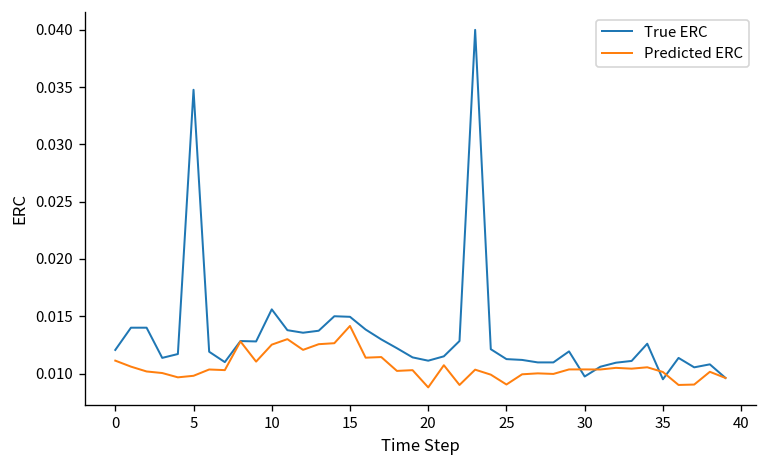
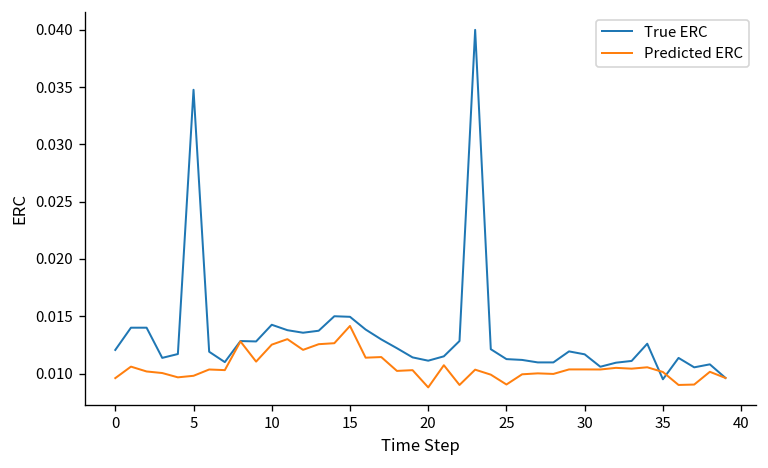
Predicted ERC, 0: 0.011 -> 0.010
True ERC, 10: 0.016 -> 0.014
True ERC, 30: 0.010 -> 0.012
